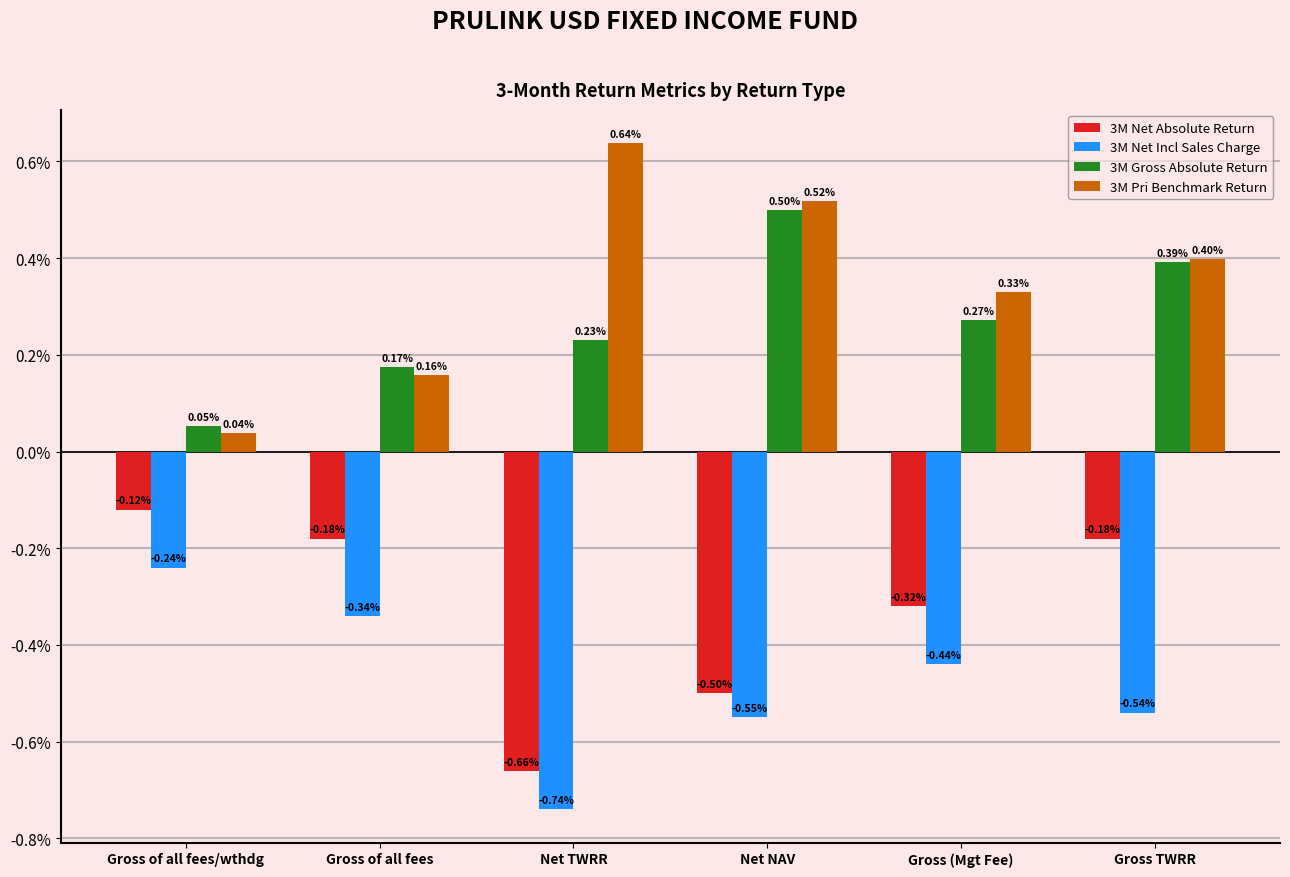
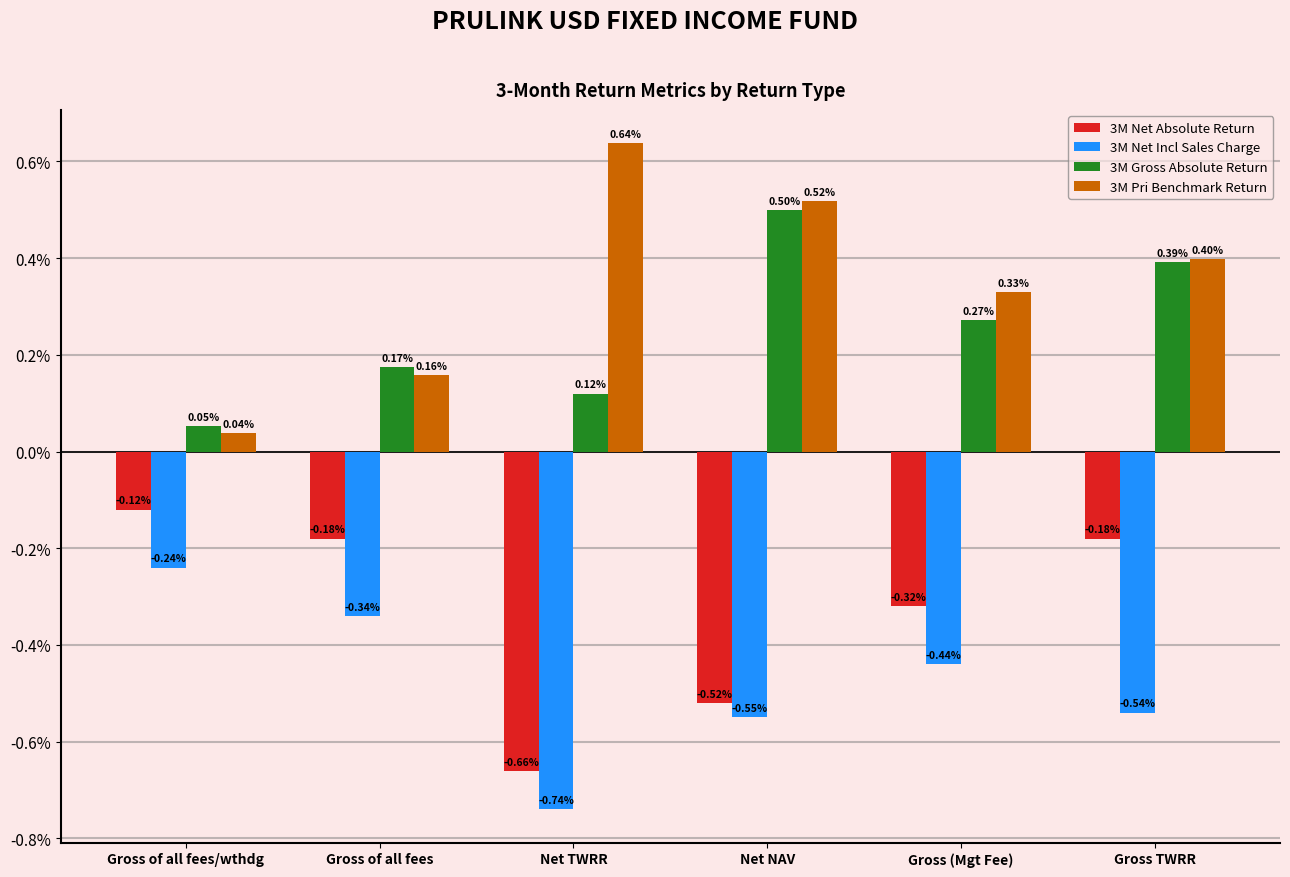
3M Gross Absolute Return, Net TWRR: 0.23% -> 0.12%
3M Net Absolute Return, Net NAV: -0.50% -> -0.52%
